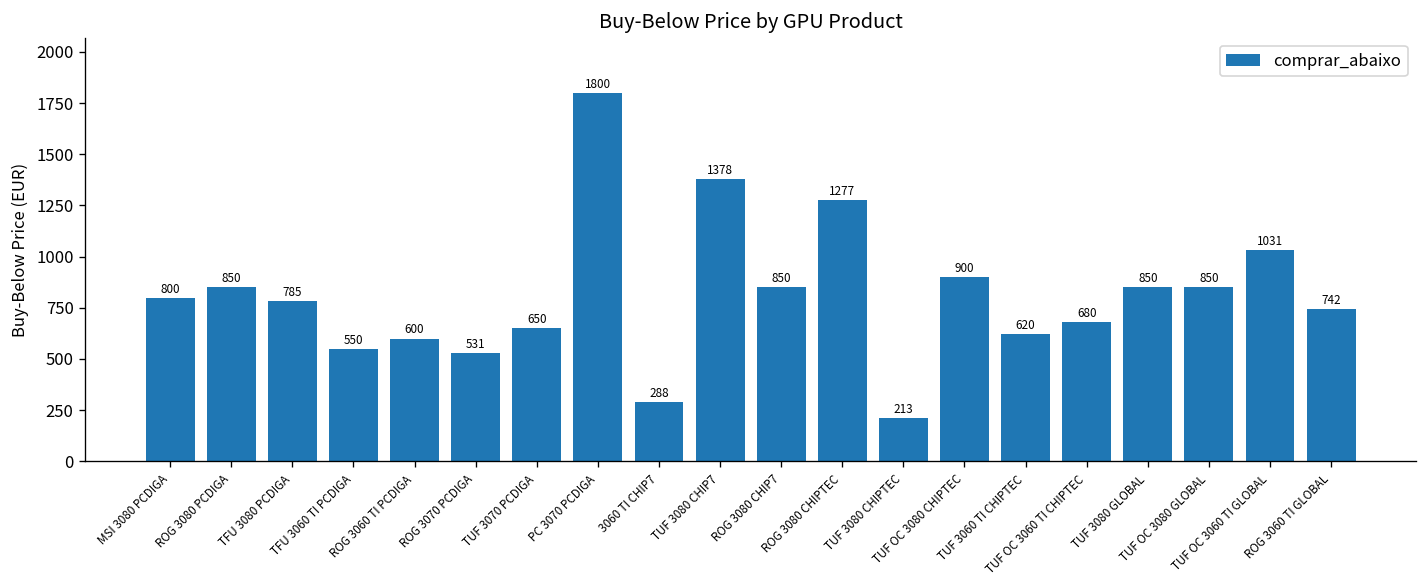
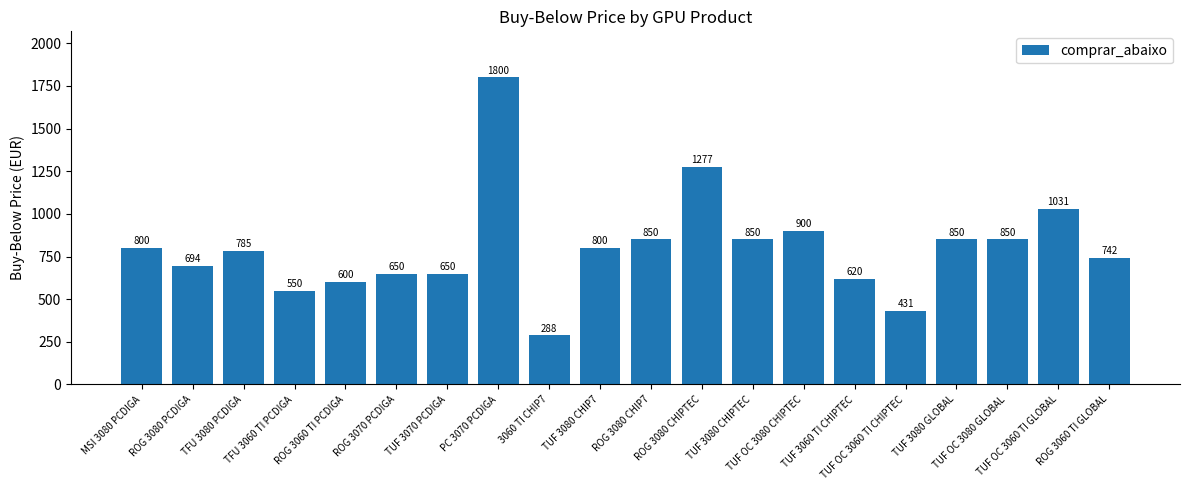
ROG 3080 PCDIGA: 850 -> 694
ROG 3070 PCDIGA: 531 -> 650
TUF 3080 CHIP7: 1378 -> 800
TUF 3080 CHIPTEC: 213 -> 850
TUF OC 3060 TI CHIPTEC: 680 -> 431
